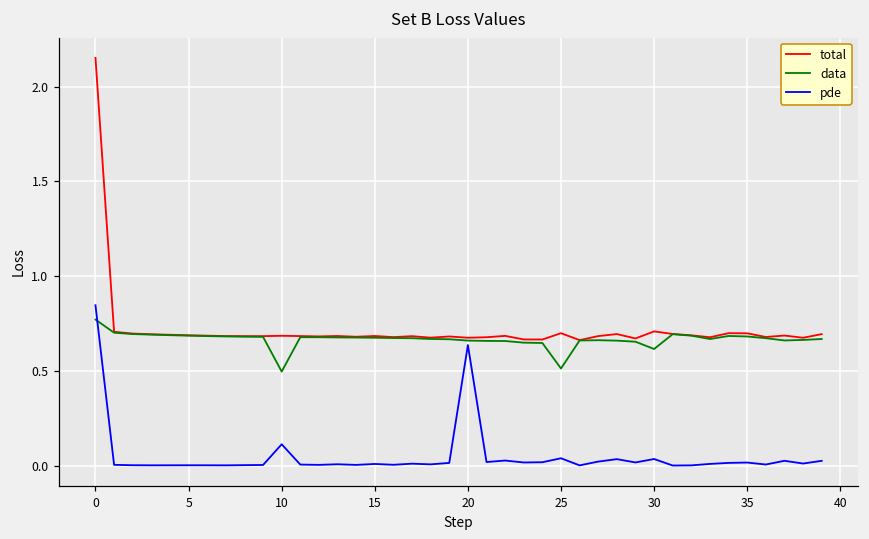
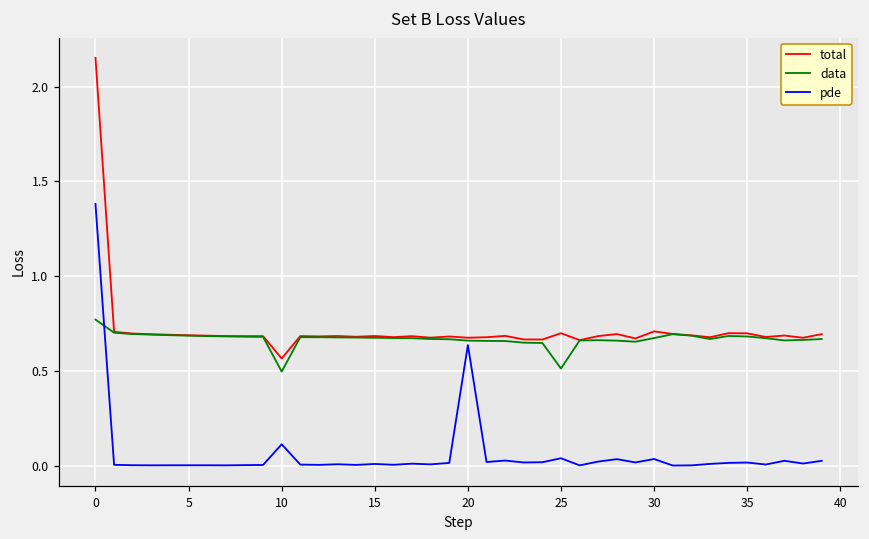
pde, 0: 0.85 -> 1.38
total, 10: 0.69 -> 0.57
data, 30: 0.62 -> 0.67
